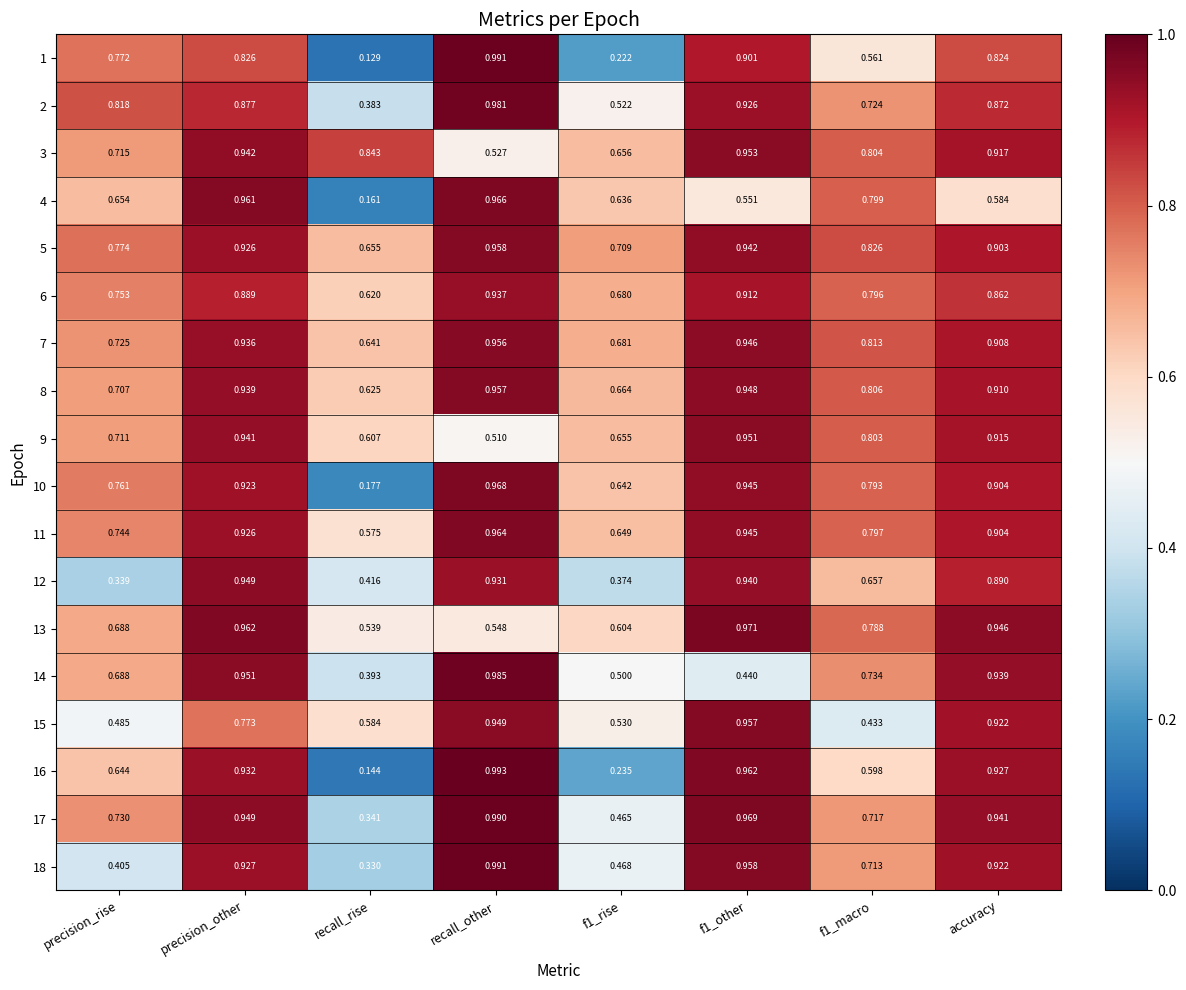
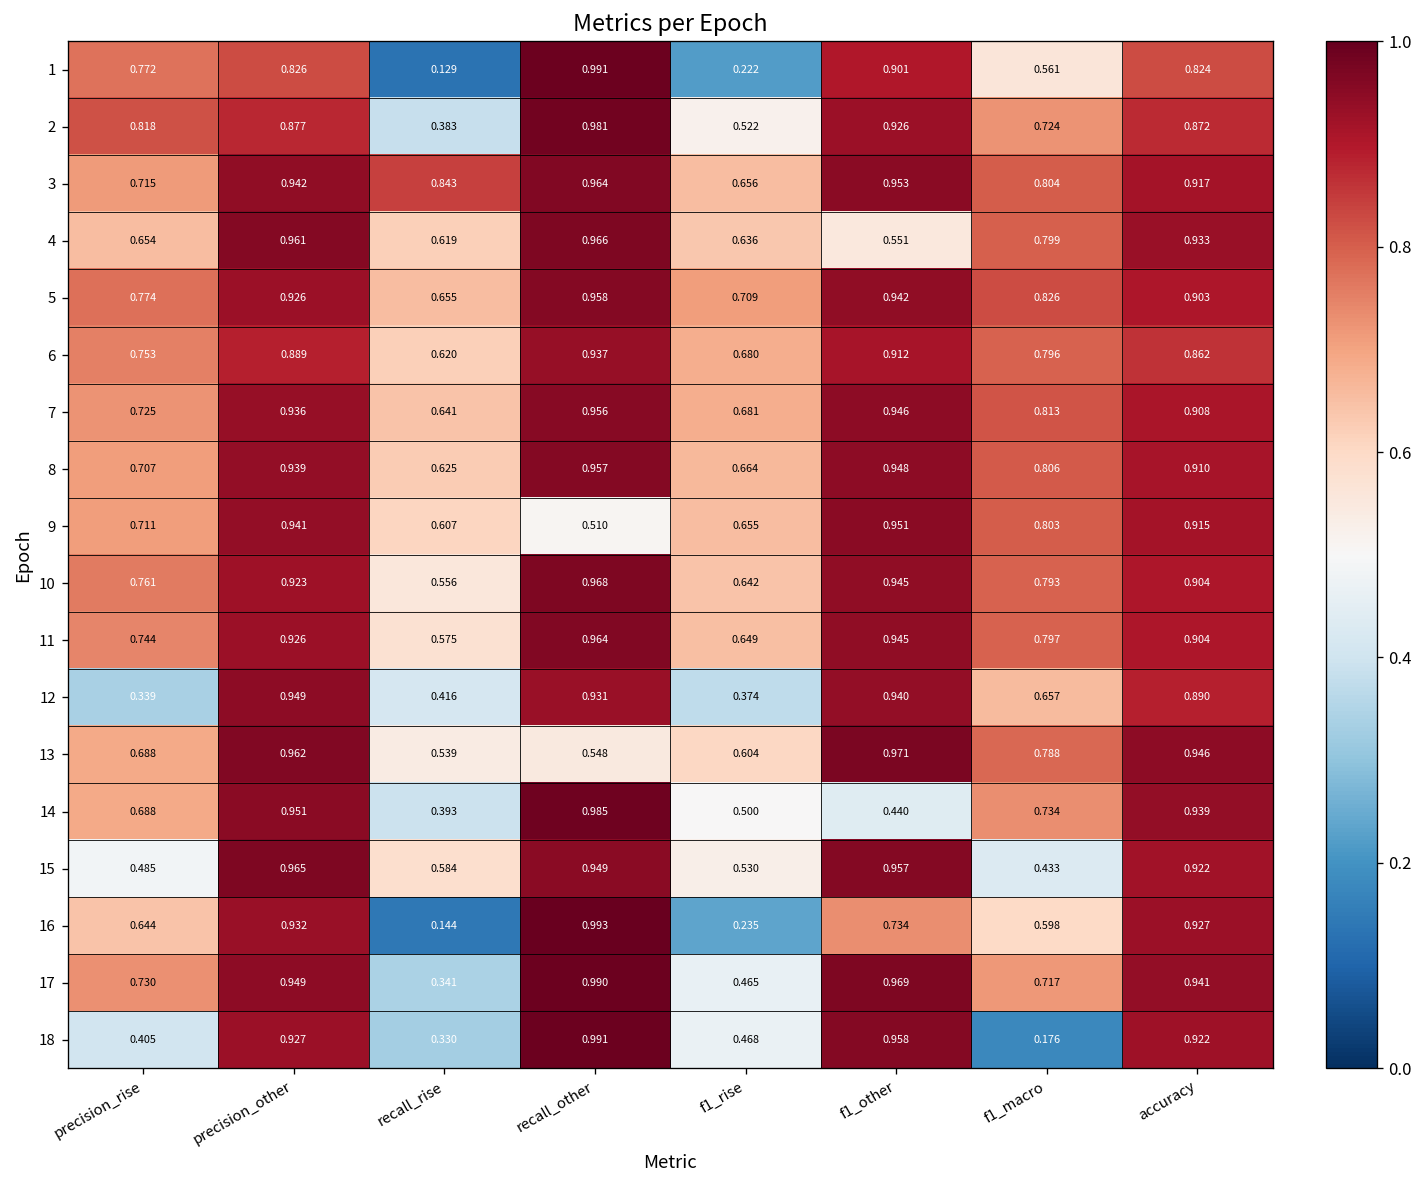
3, recall_other: 0.527 -> 0.964
4, recall_rise: 0.161 -> 0.619
4, accuracy: 0.584 -> 0.933
10, recall_rise: 0.177 -> 0.556
15, precision_other: 0.773 -> 0.965
16, f1_other: 0.962 -> 0.734
18, f1_macro: 0.713 -> 0.176
